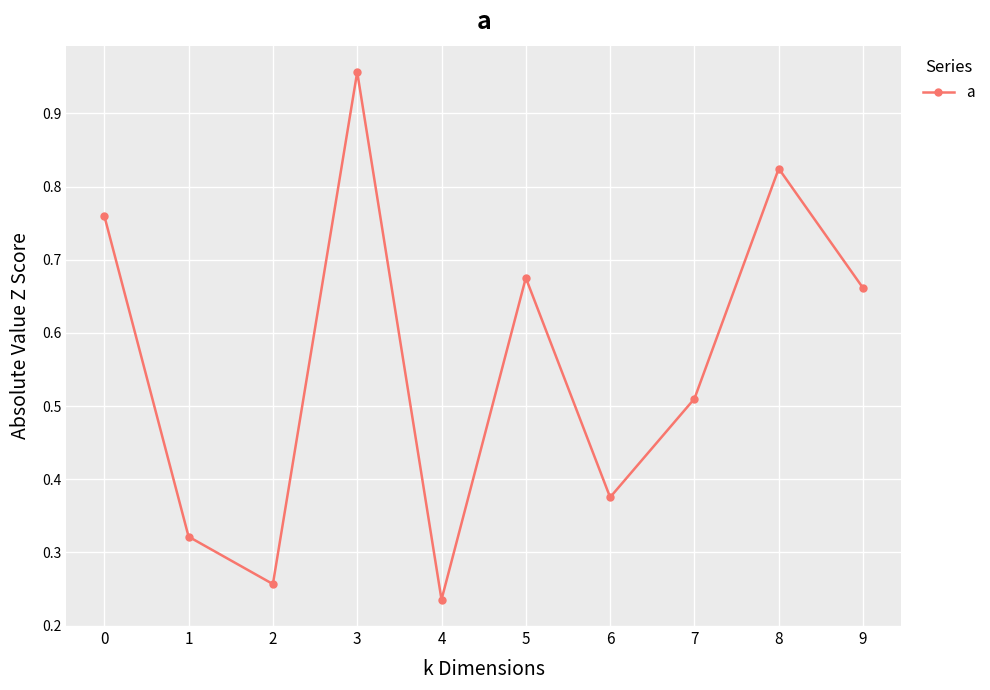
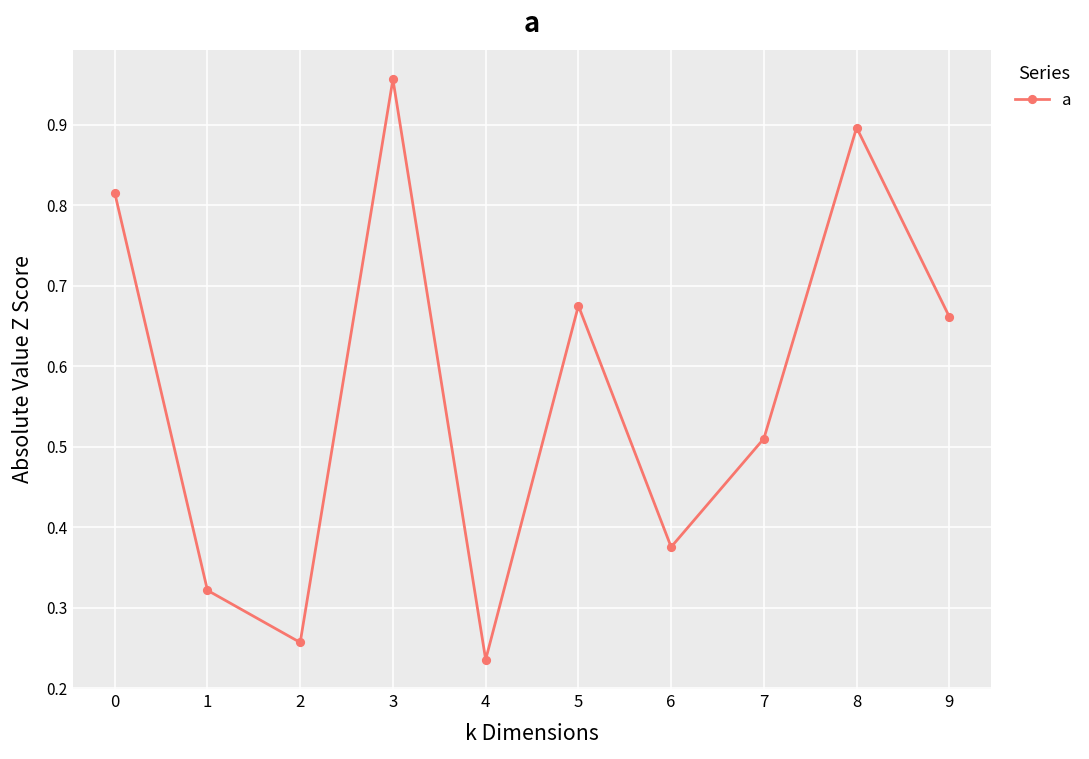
0: 0.76 -> 0.82
8: 0.82 -> 0.90
